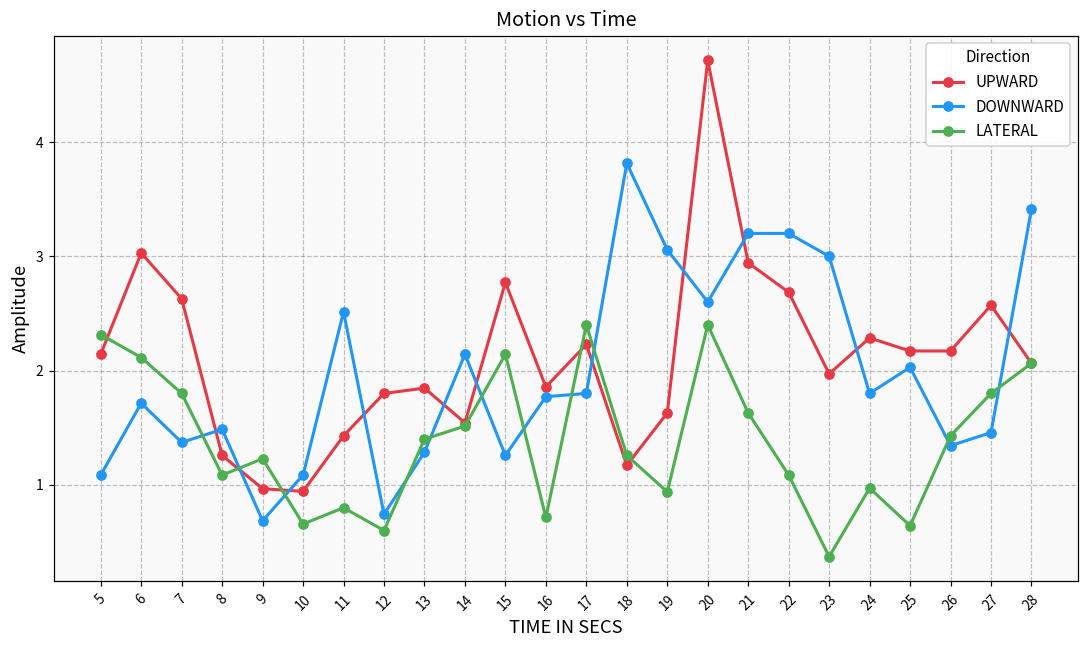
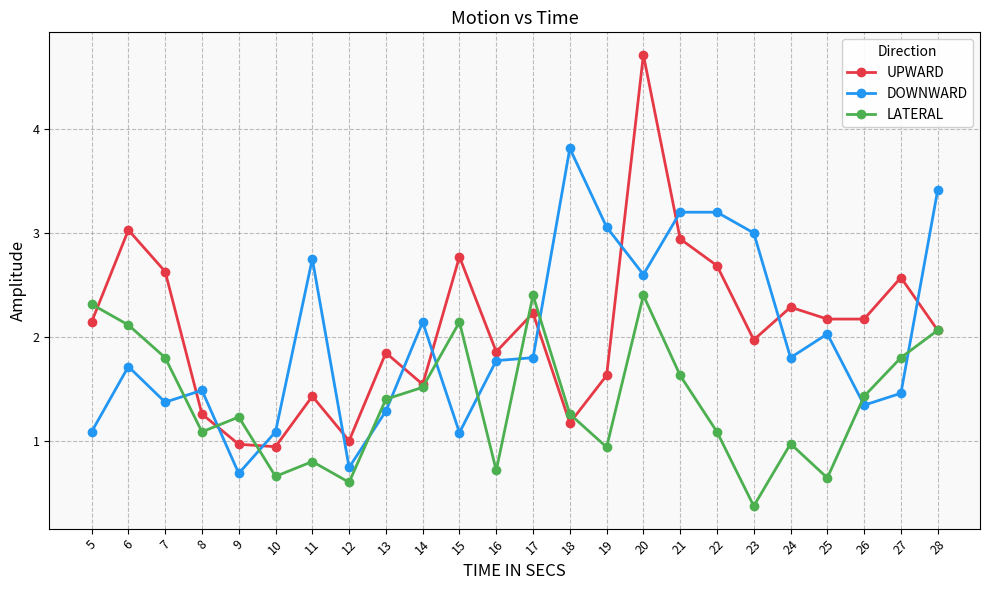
DOWNWARD, 11: 2.51 -> 2.75
UPWARD, 12: 1.8 -> 1.0
DOWNWARD, 15: 1.26 -> 1.08
